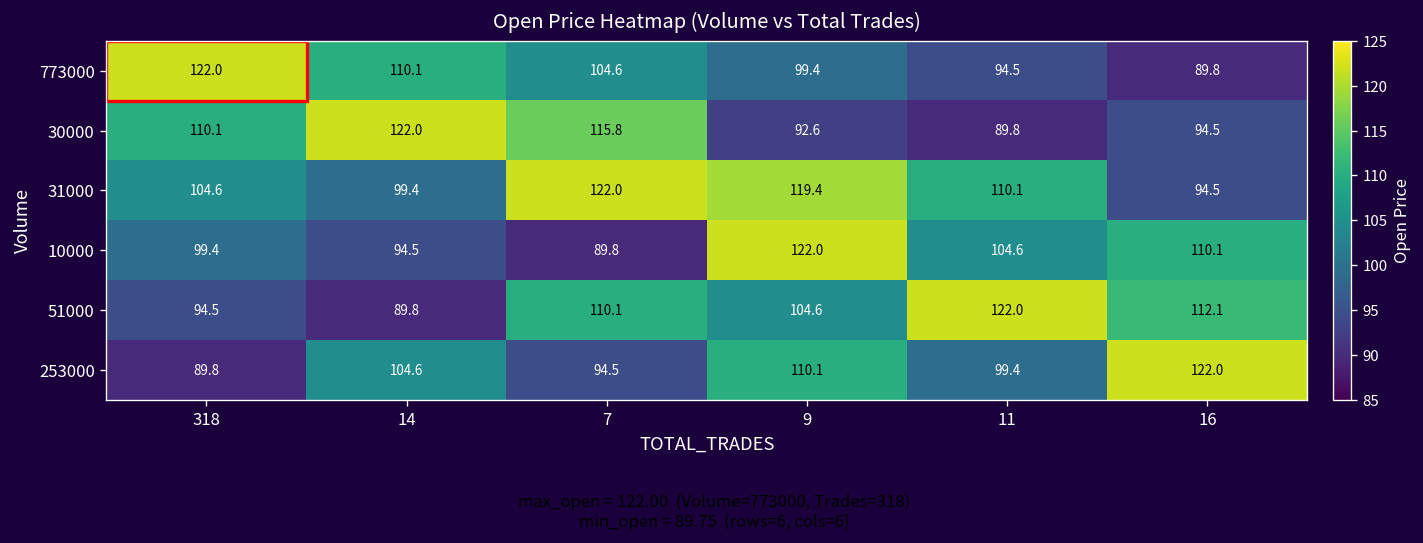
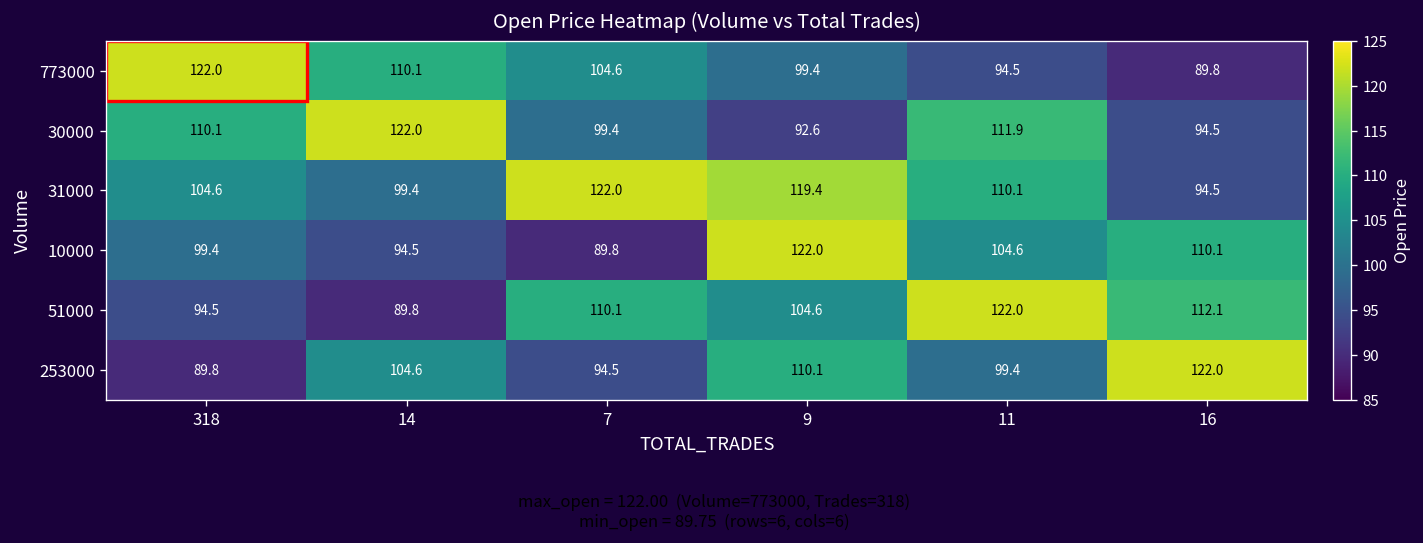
30000, 7: 115.8 -> 99.4
30000, 11: 89.8 -> 111.9
